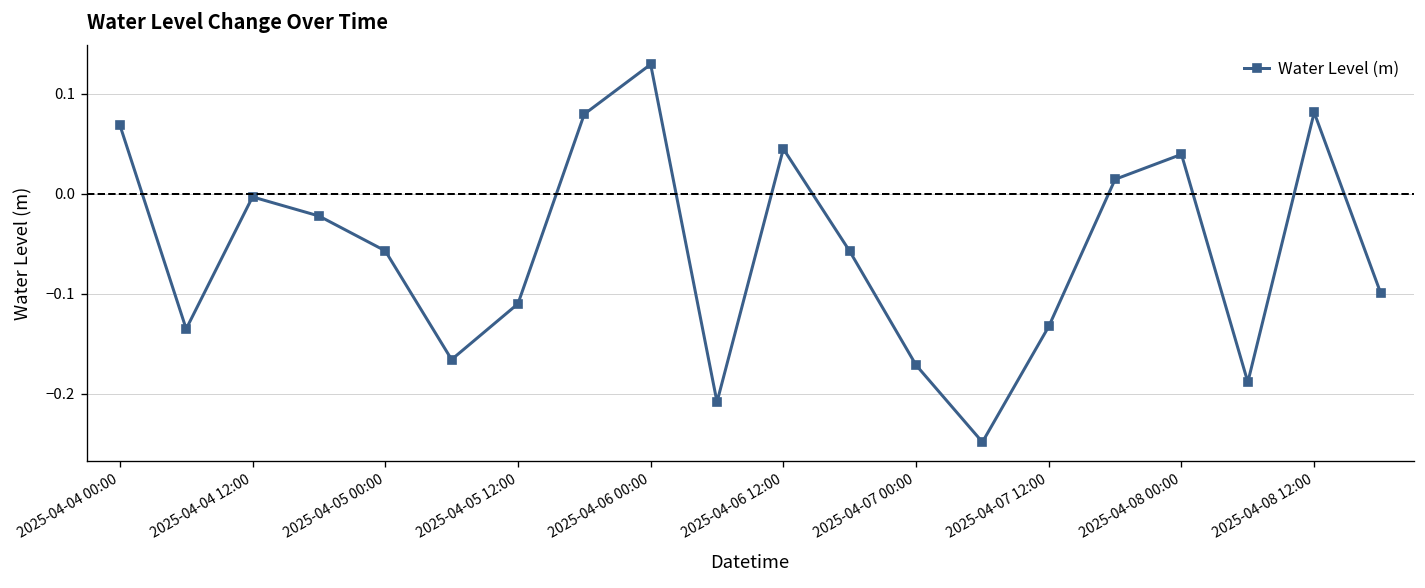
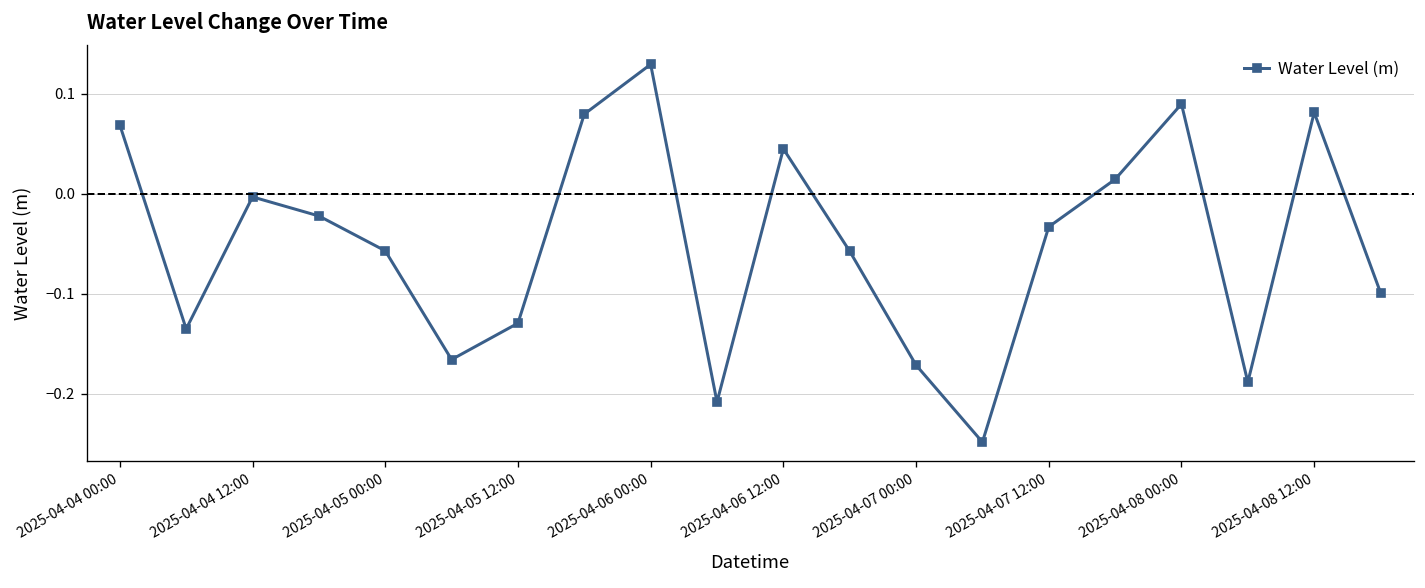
2025-04-05 12:00: -0.11 -> -0.13
2025-04-07 12:00: -0.13 -> -0.03
2025-04-08 00:00: 0.04 -> 0.09
